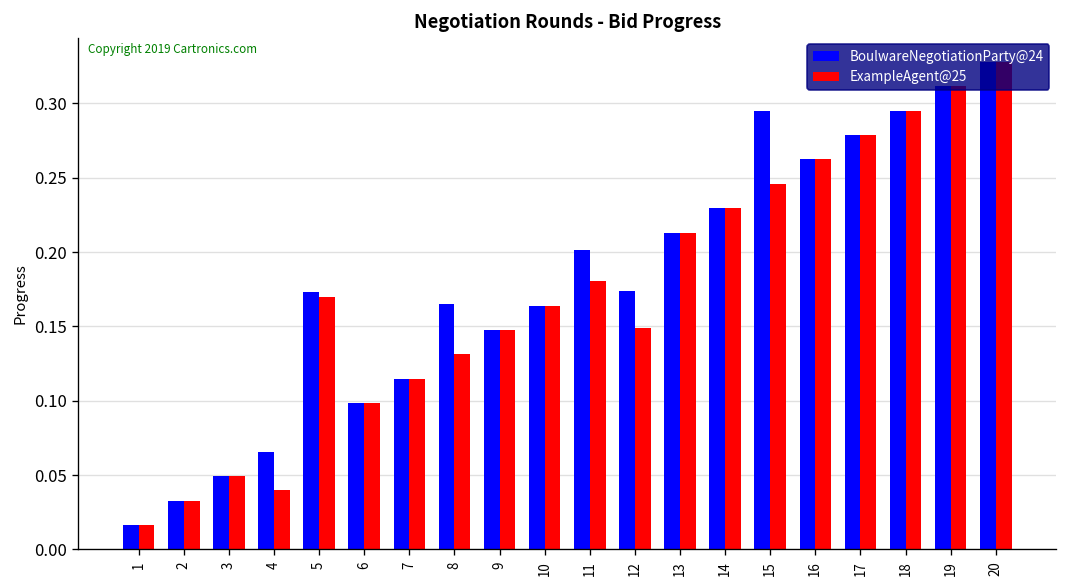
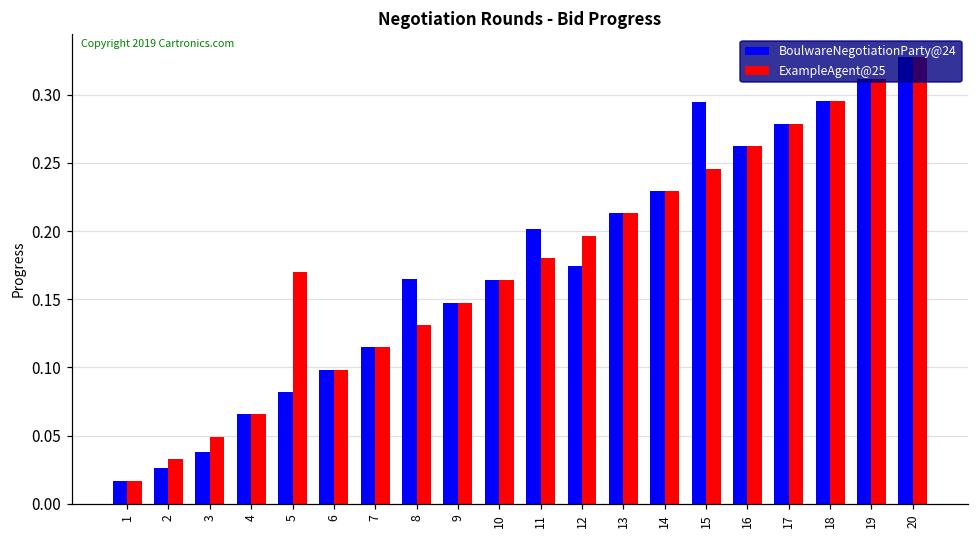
BoulwareNegotiationParty@24, 2: 0.033 -> 0.026
BoulwareNegotiationParty@24, 3: 0.049 -> 0.038
ExampleAgent@25, 4: 0.040 -> 0.066
BoulwareNegotiationParty@24, 5: 0.173 -> 0.082
ExampleAgent@25, 12: 0.149 -> 0.197
